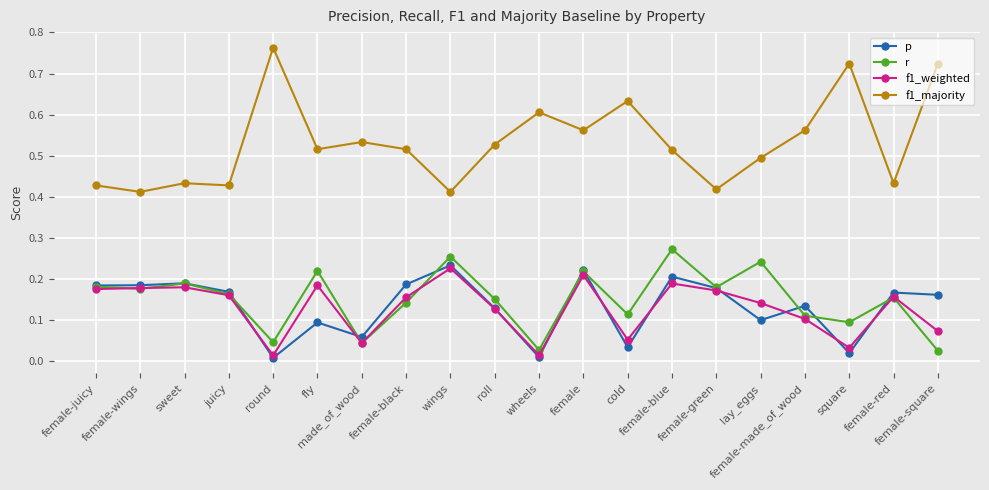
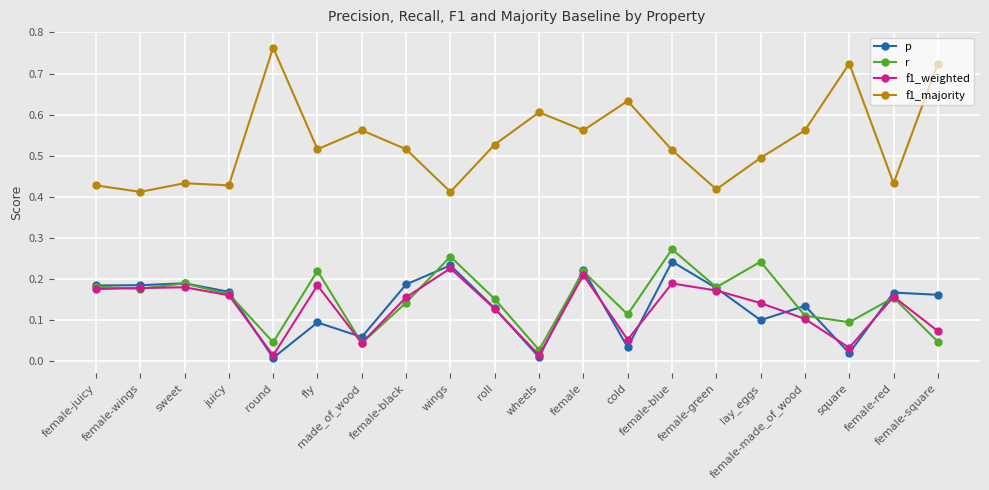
f1_majority, made_of_wood: 0.53 -> 0.56
p, female-blue: 0.21 -> 0.24
r, female-square: 0.03 -> 0.05
